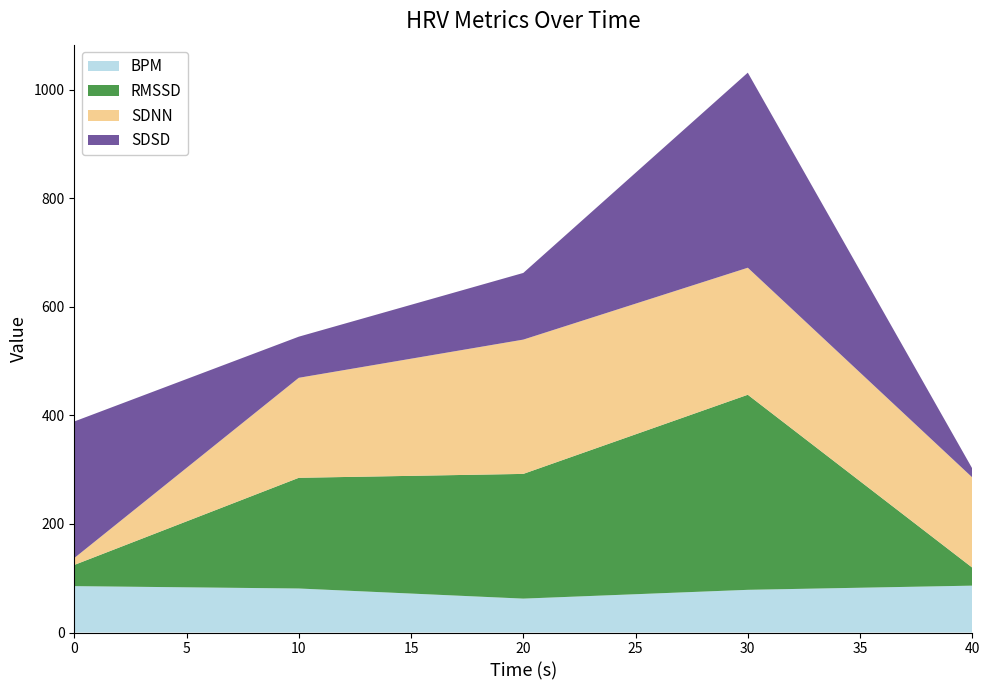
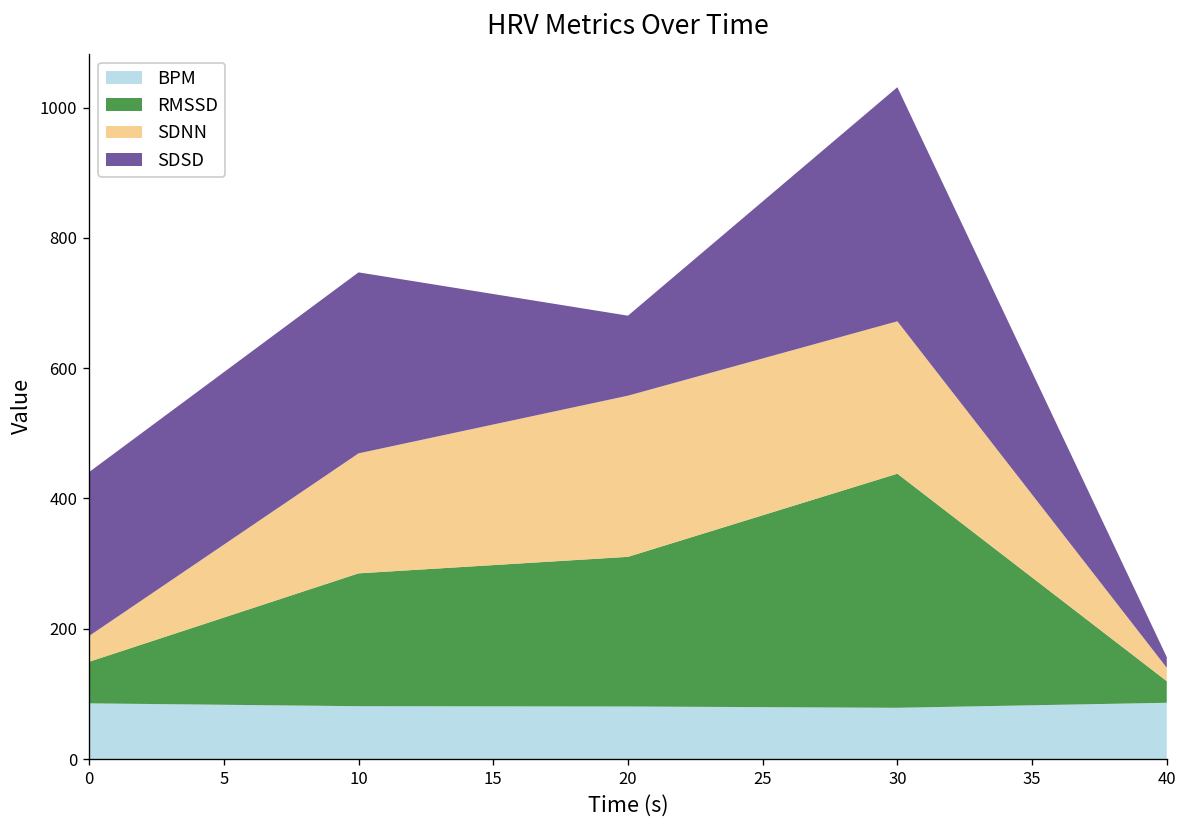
RMSSD, 0: 40 -> 60
SDNN, 0: 10 -> 40
SDSD, 10: 80 -> 280
BPM, 20: 60 -> 80
SDNN, 40: 170 -> 20
